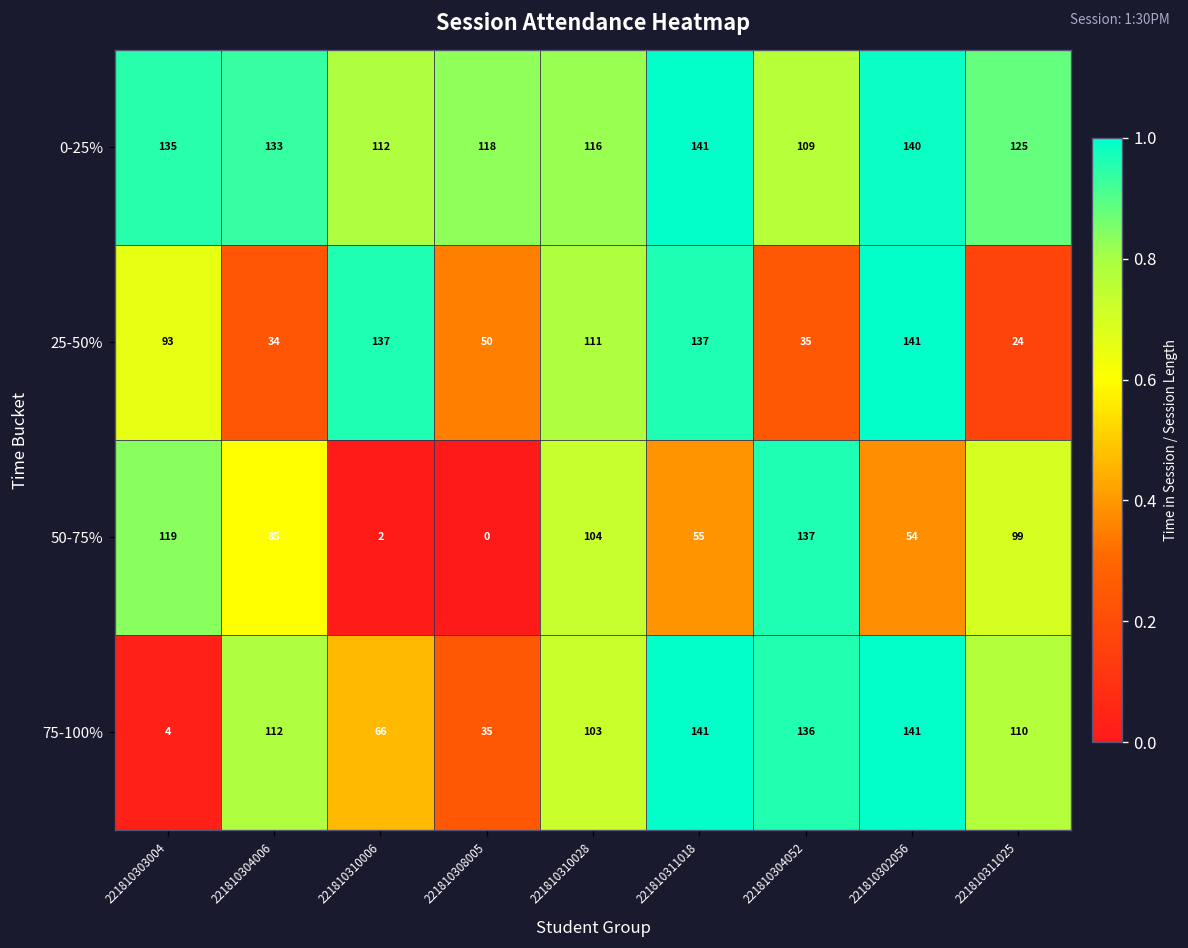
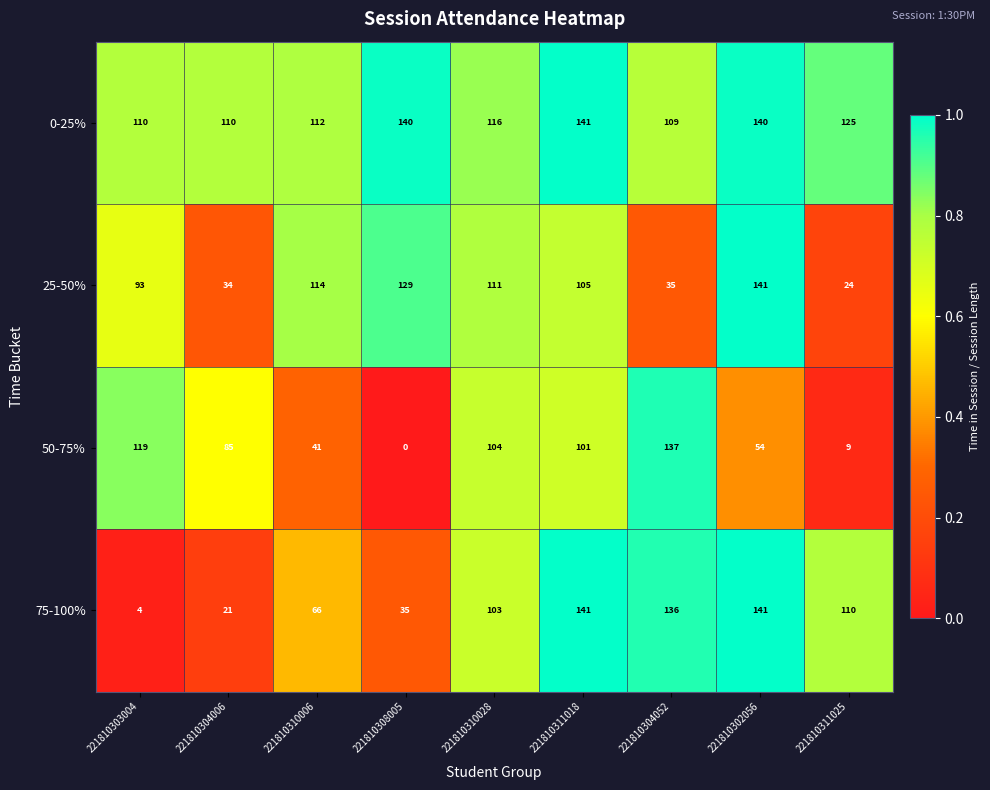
0-25%, 221810303004: 135 -> 110
0-25%, 221810304006: 133 -> 110
0-25%, 221810308005: 118 -> 140
25-50%, 221810310006: 137 -> 114
25-50%, 221810308005: 50 -> 129
25-50%, 221810311018: 137 -> 105
50-75%, 221810310006: 2 -> 41
50-75%, 221810311018: 55 -> 101
50-75%, 221810311025: 99 -> 9
75-100%, 221810304006: 112 -> 21
